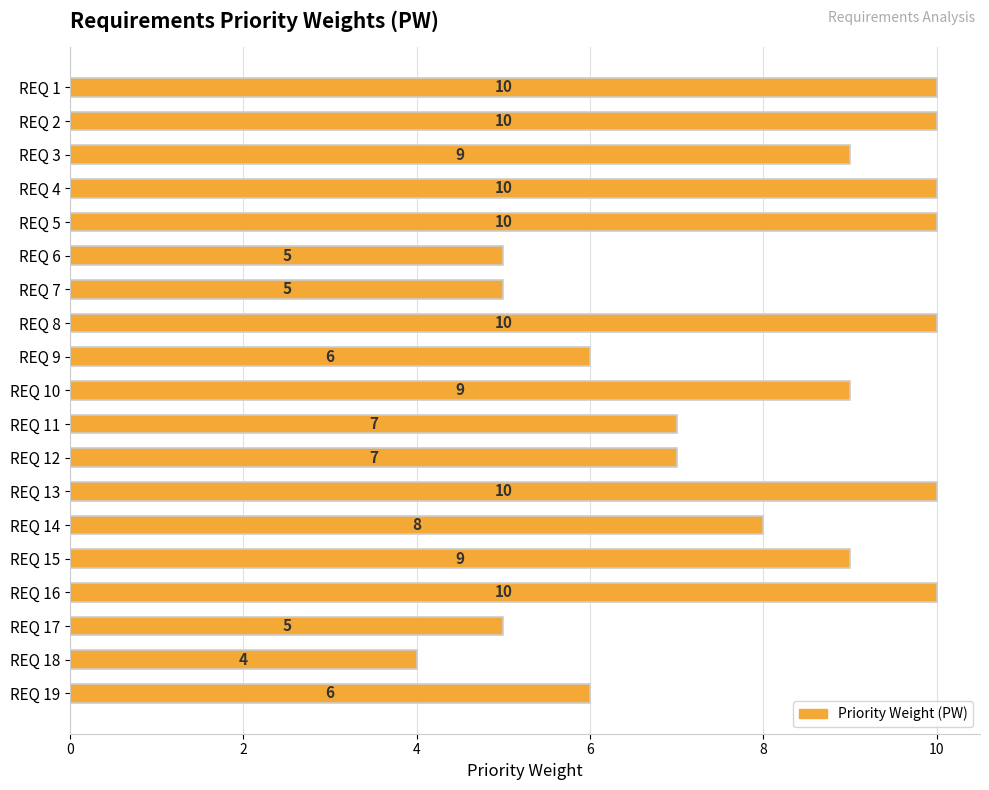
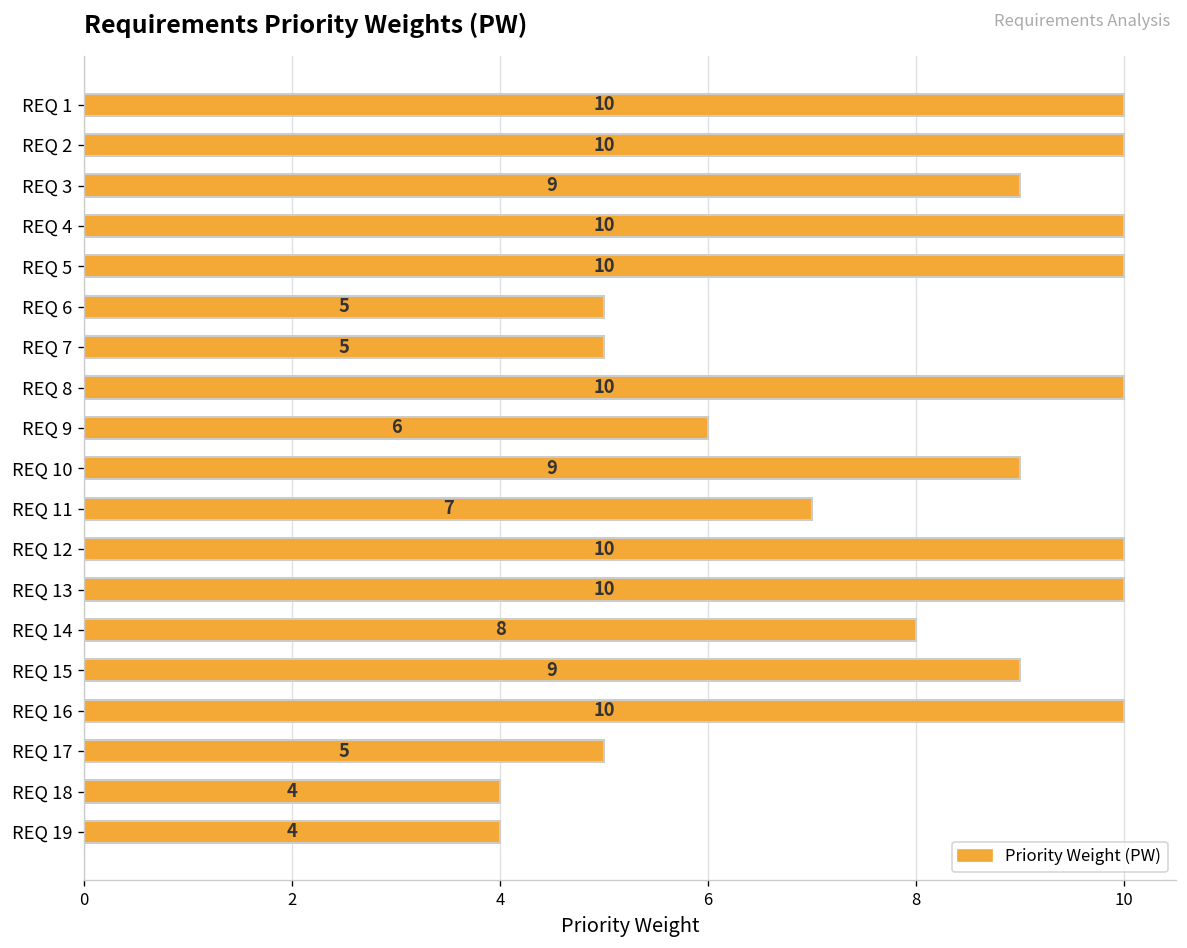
REQ 12: 7 -> 10
REQ 19: 6 -> 4
